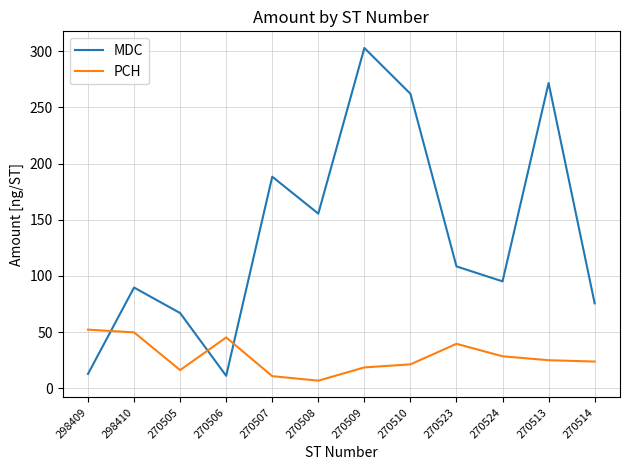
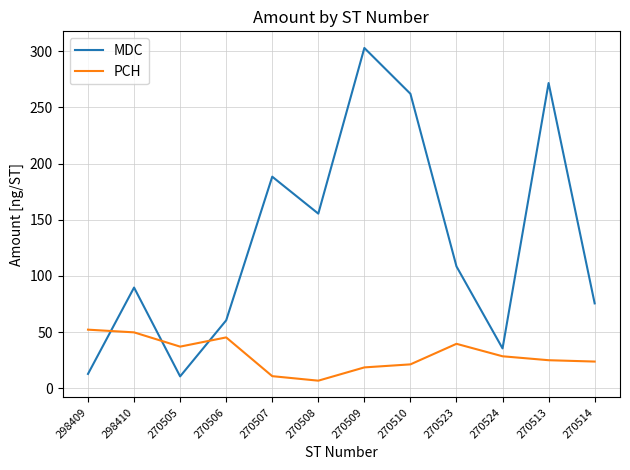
MDC, 270505: 67 -> 11
PCH, 270505: 16 -> 37
MDC, 270506: 11 -> 61
MDC, 270524: 95 -> 36
